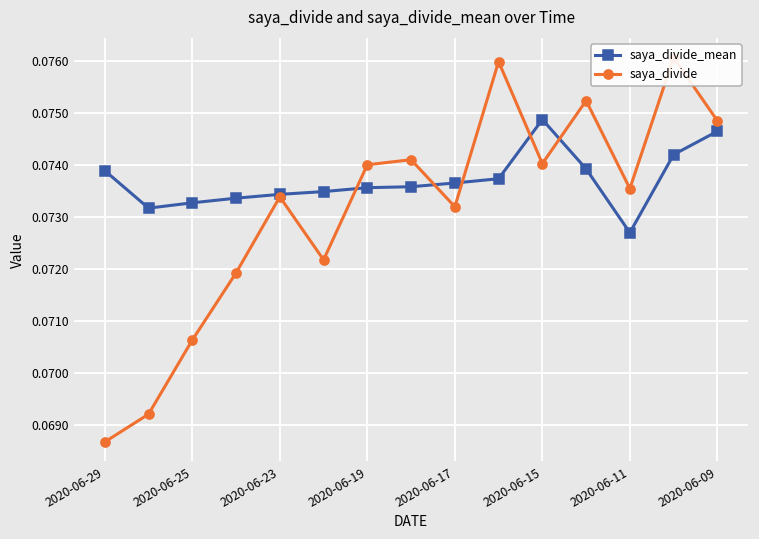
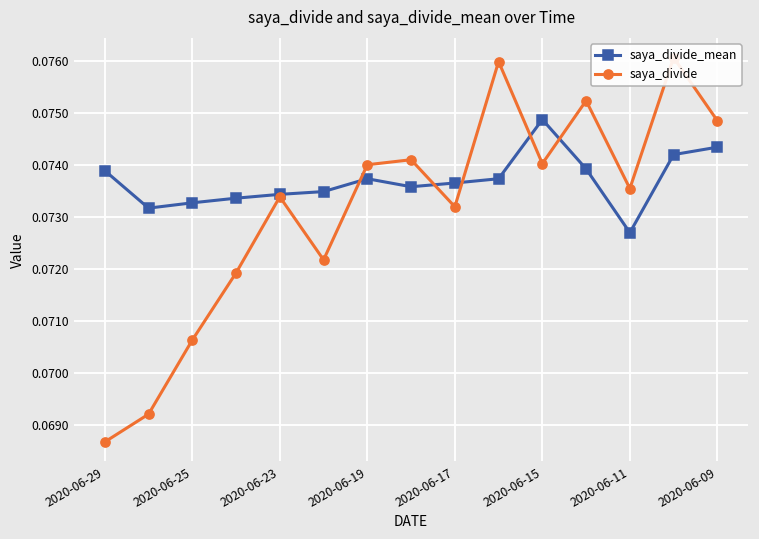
saya_divide_mean, 2020-06-19: 0.0736 -> 0.0737
saya_divide_mean, 2020-06-09: 0.0746 -> 0.0743
